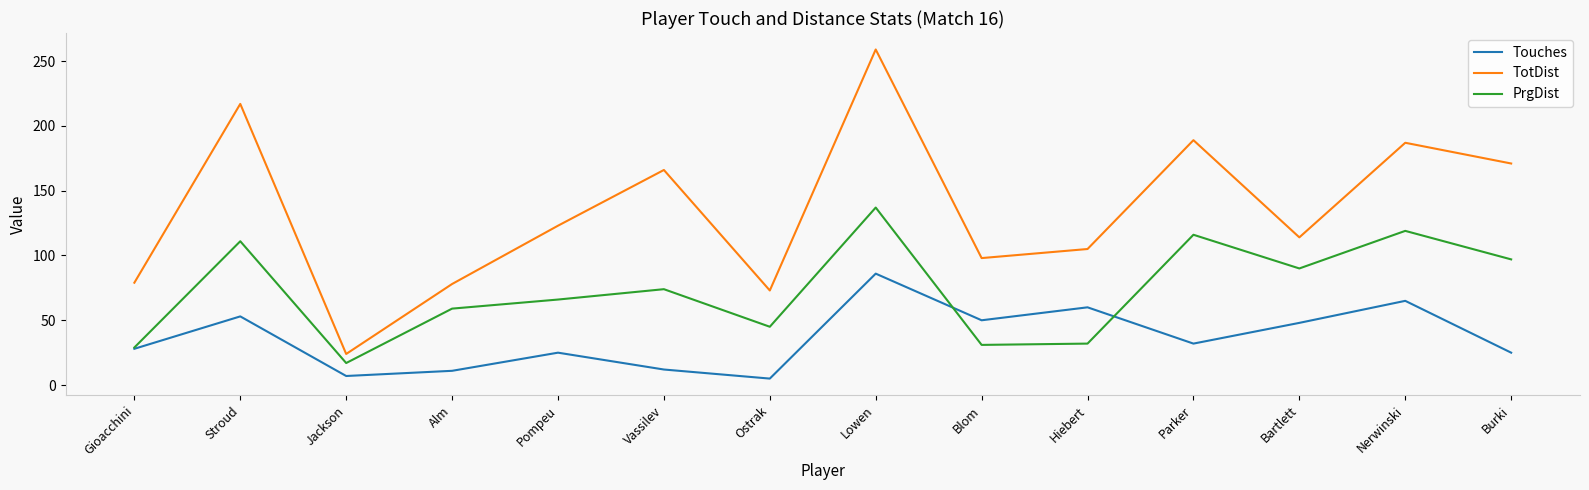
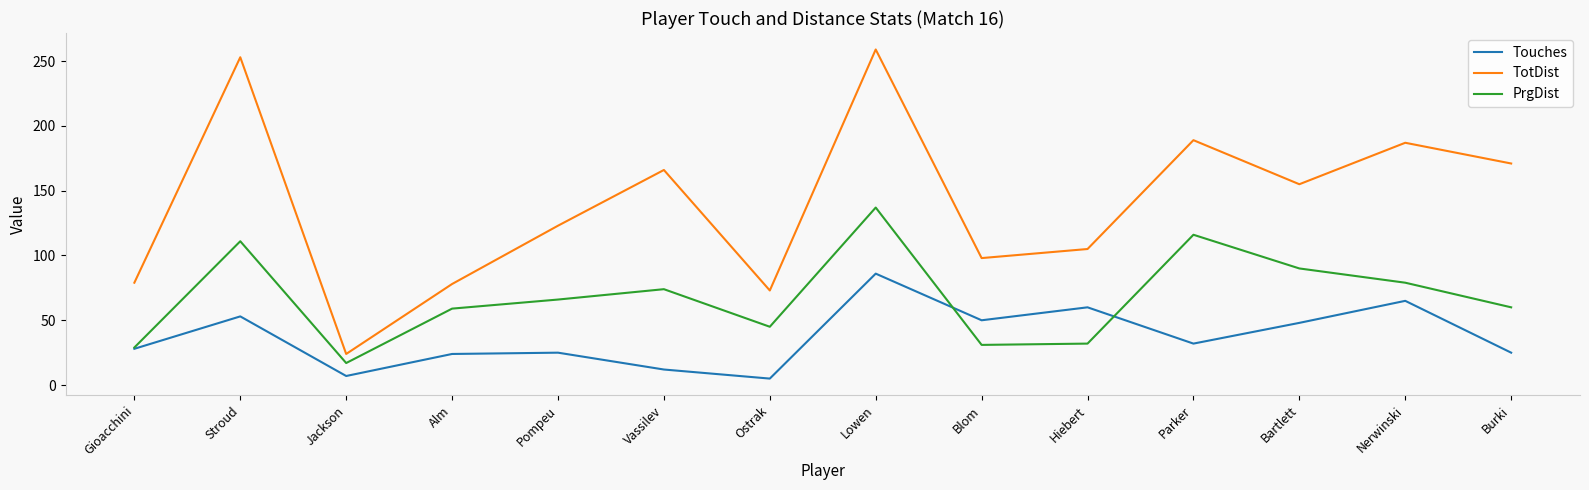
TotDist, Stroud: 217 -> 253
Touches, Alm: 11 -> 24
TotDist, Bartlett: 114 -> 155
PrgDist, Nerwinski: 119 -> 79
PrgDist, Burki: 97 -> 60
